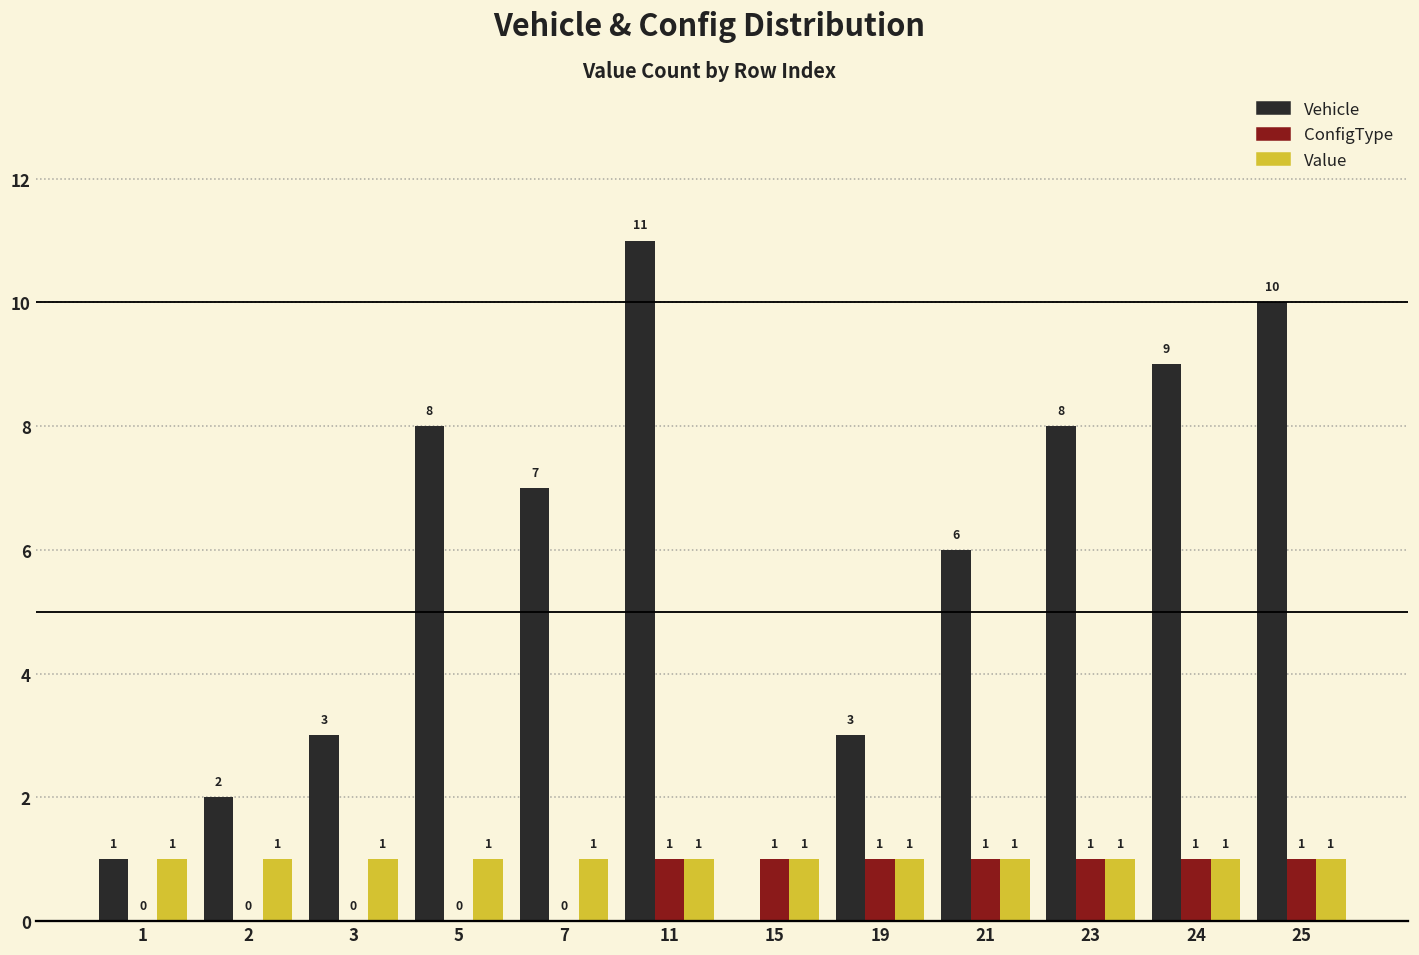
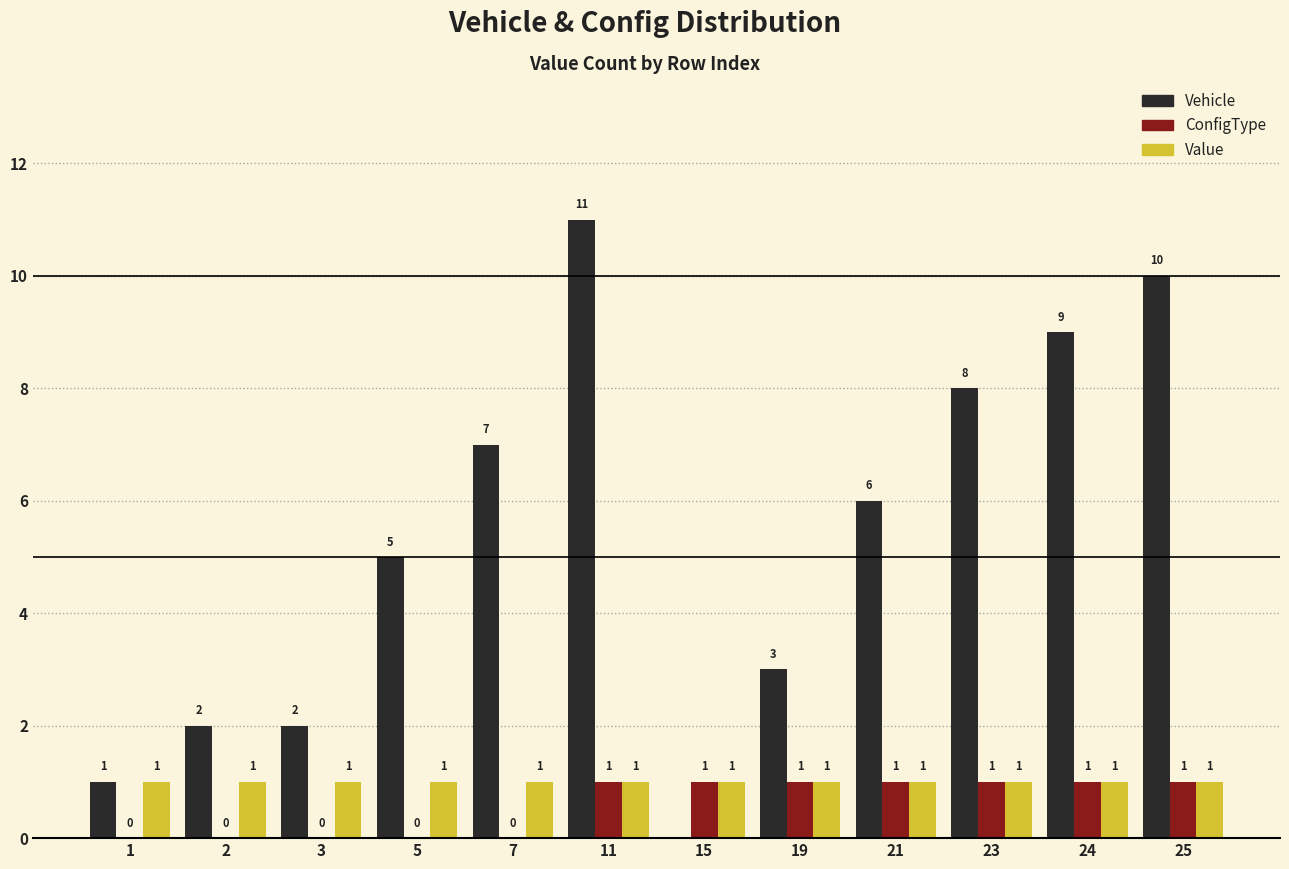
Vehicle, 3: 3 -> 2
Vehicle, 5: 8 -> 5
